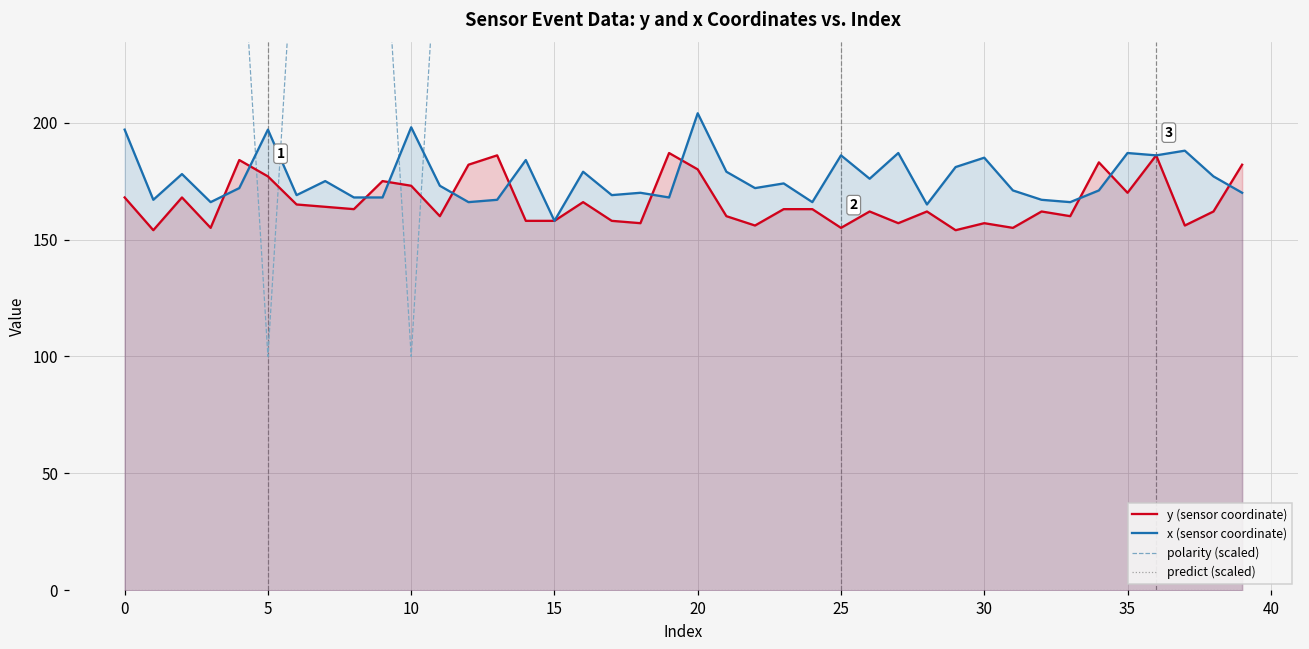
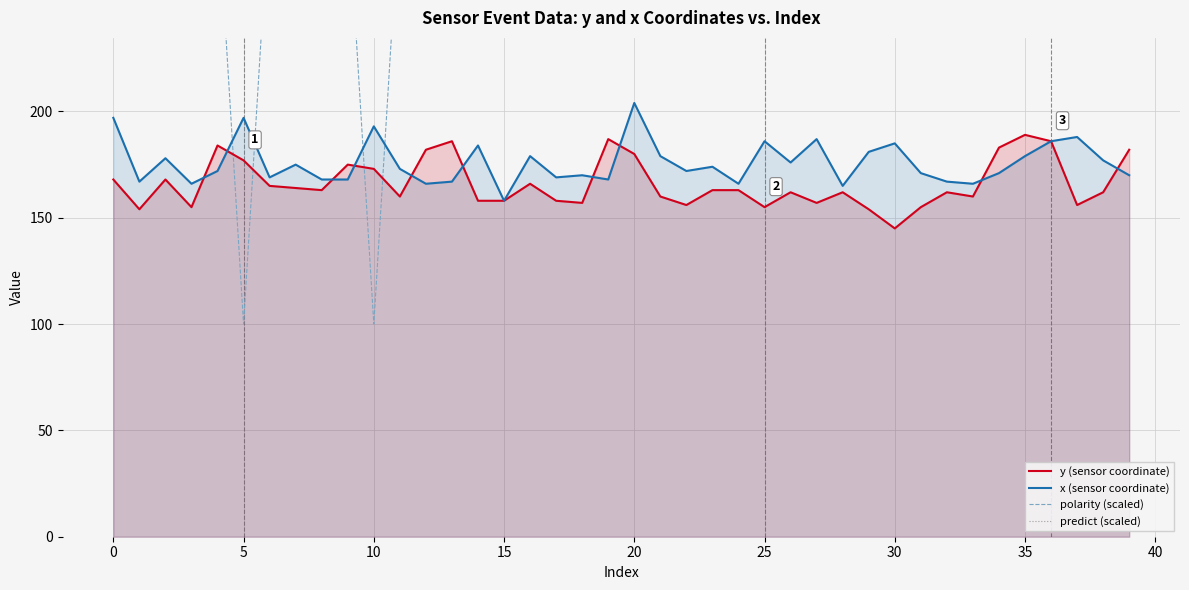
x (sensor coordinate), 10: 198 -> 193
y (sensor coordinate), 30: 157 -> 145
y (sensor coordinate), 35: 170 -> 189
x (sensor coordinate), 35: 187 -> 179
